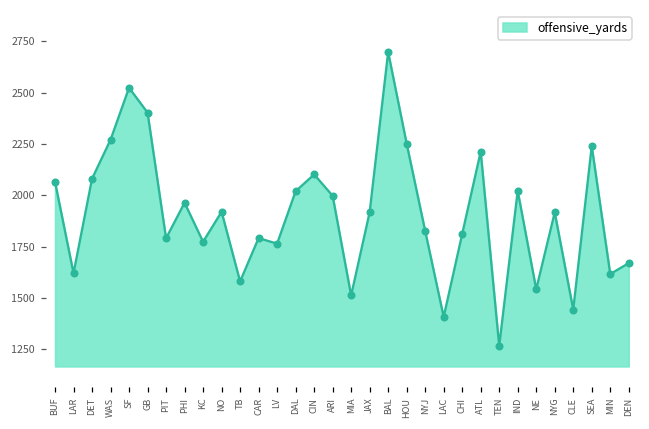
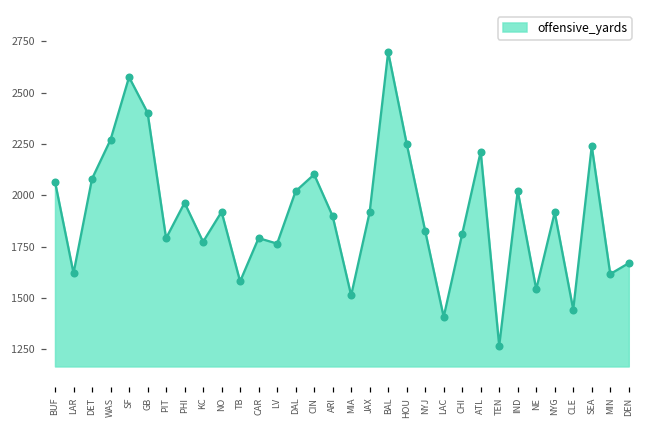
SF: 2520 -> 2580
ARI: 2000 -> 1900
